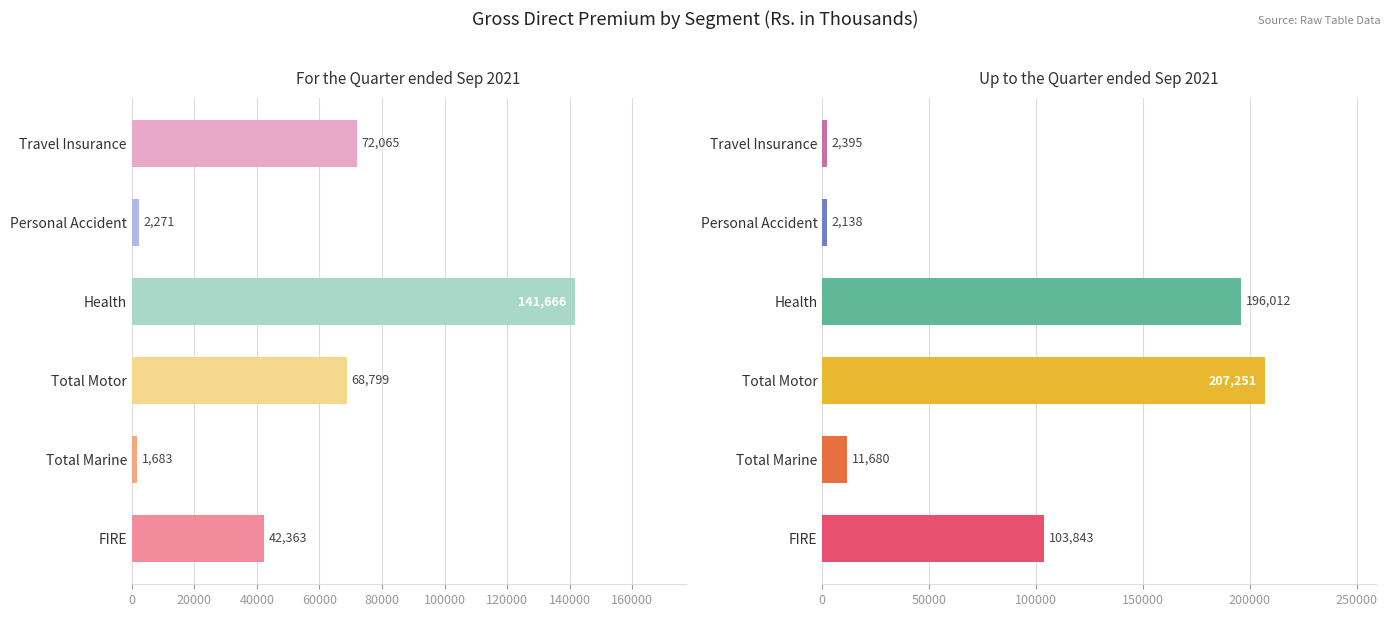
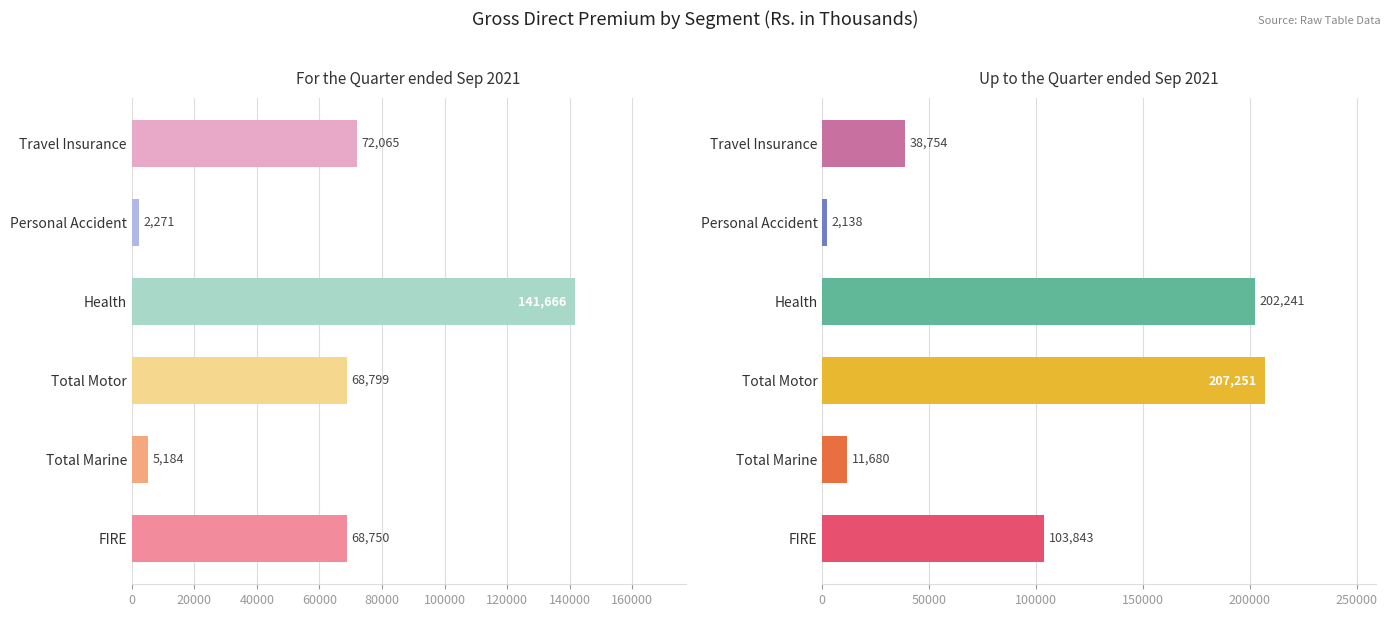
For the Quarter ended Sep 2021, Total Marine: 1,683 -> 5,184
For the Quarter ended Sep 2021, FIRE: 42,363 -> 68,750
Up to the Quarter ended Sep 2021, Travel Insurance: 2,395 -> 38,754
Up to the Quarter ended Sep 2021, Health: 196,012 -> 202,241
